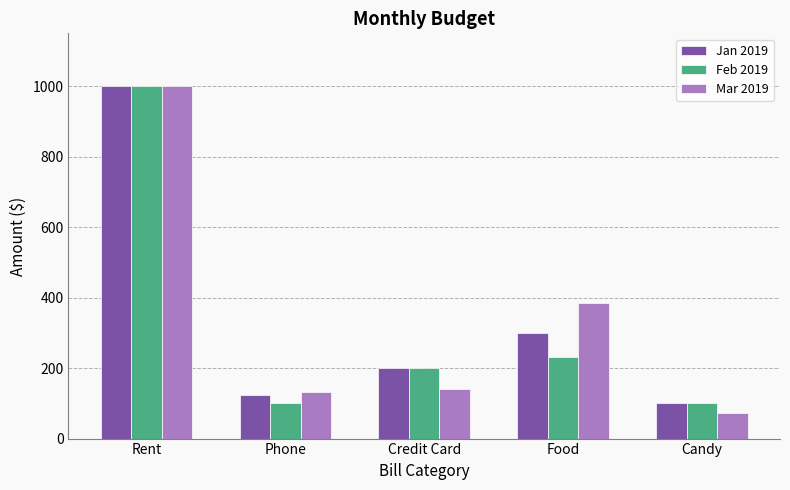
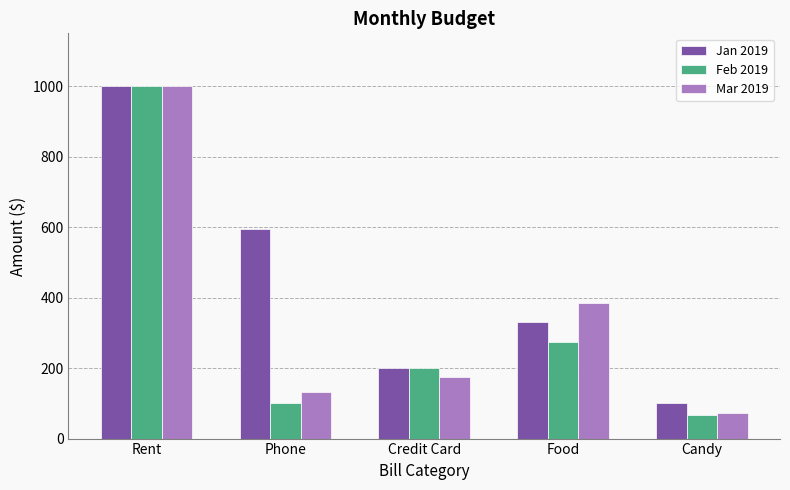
Jan 2019, Phone: 130 -> 600
Mar 2019, Credit Card: 140 -> 180
Jan 2019, Food: 300 -> 330
Feb 2019, Food: 230 -> 280
Feb 2019, Candy: 100 -> 70
